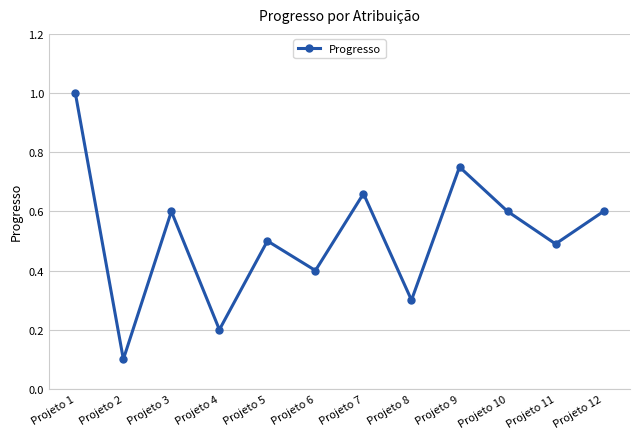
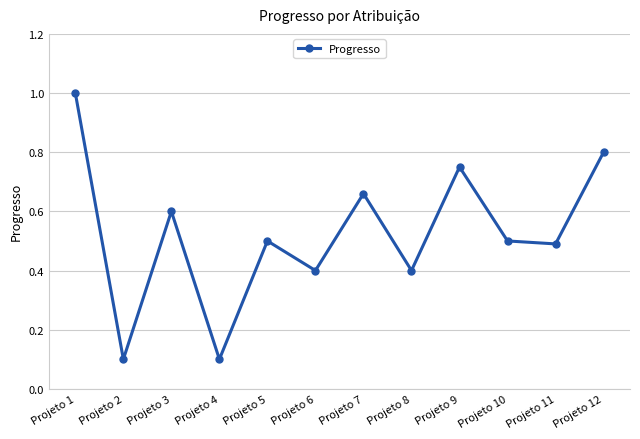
Projeto 4: 0.2 -> 0.1
Projeto 8: 0.3 -> 0.4
Projeto 10: 0.6 -> 0.5
Projeto 12: 0.6 -> 0.8
